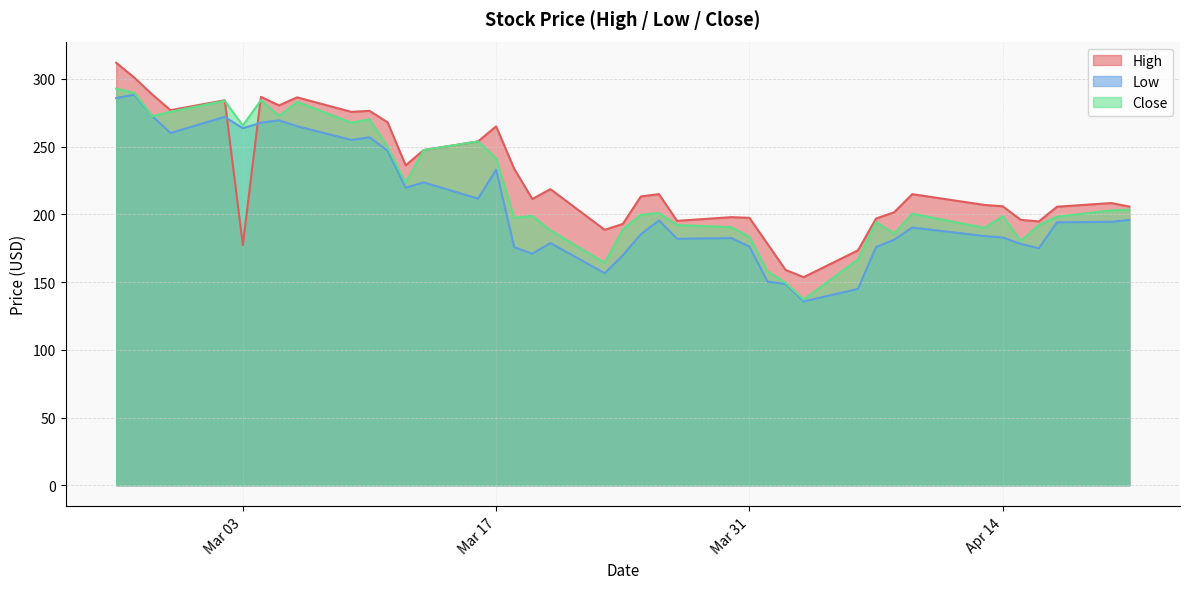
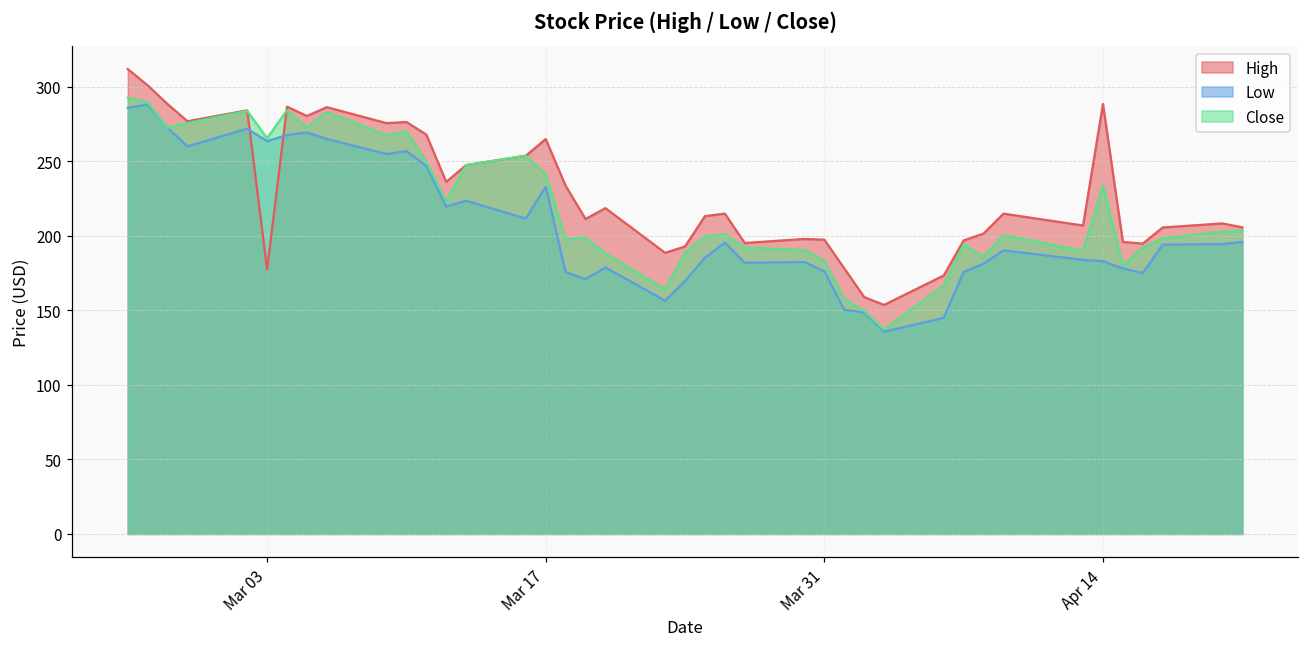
High, Apr 14: 206 -> 289
Close, Apr 14: 199 -> 234
